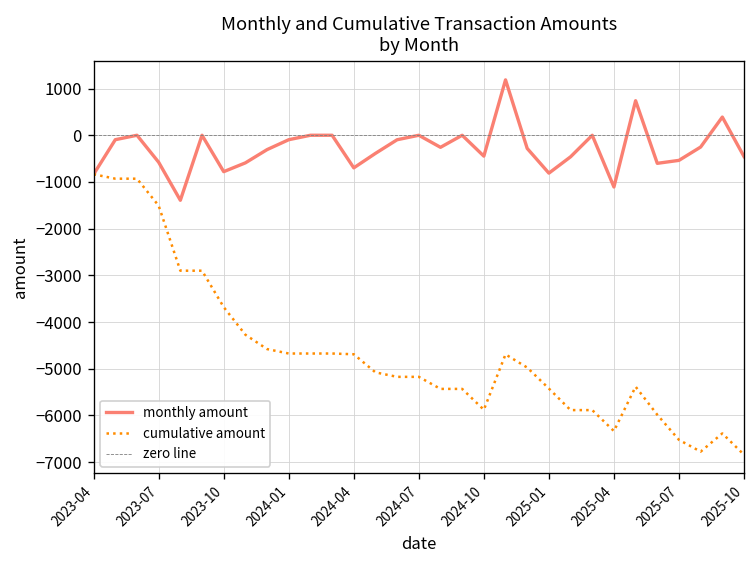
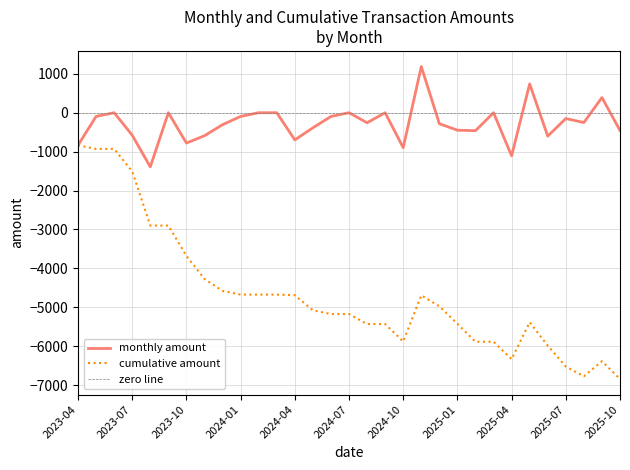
monthly amount, 2024-10: -400 -> -900
monthly amount, 2025-01: -800 -> -400
monthly amount, 2025-07: -500 -> -200
